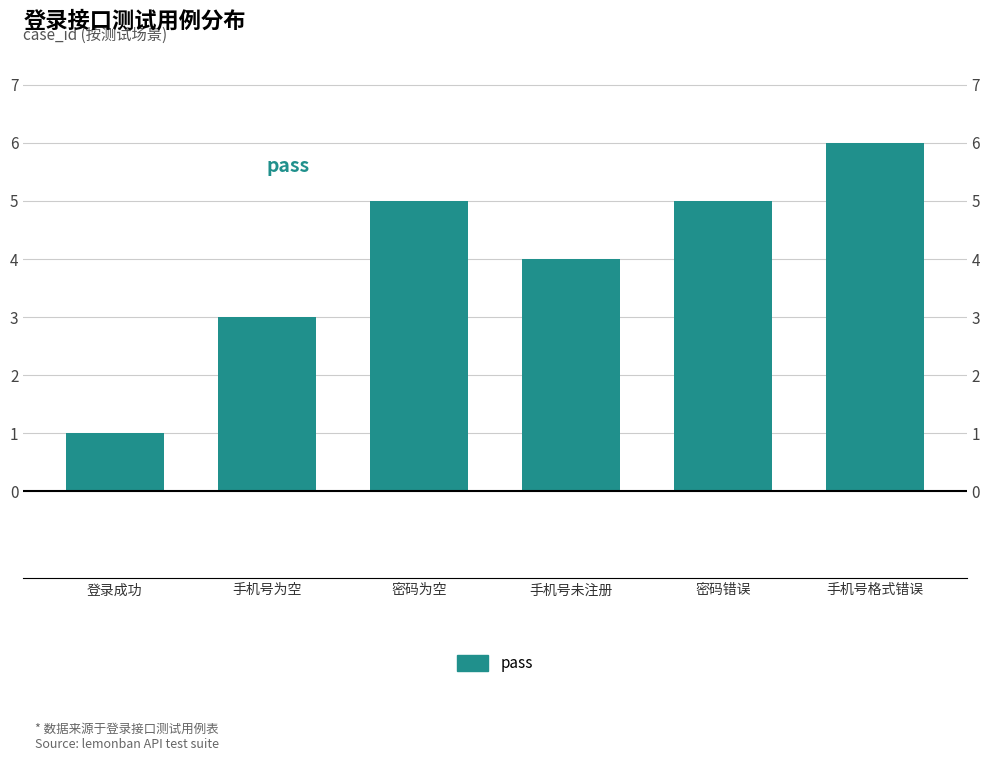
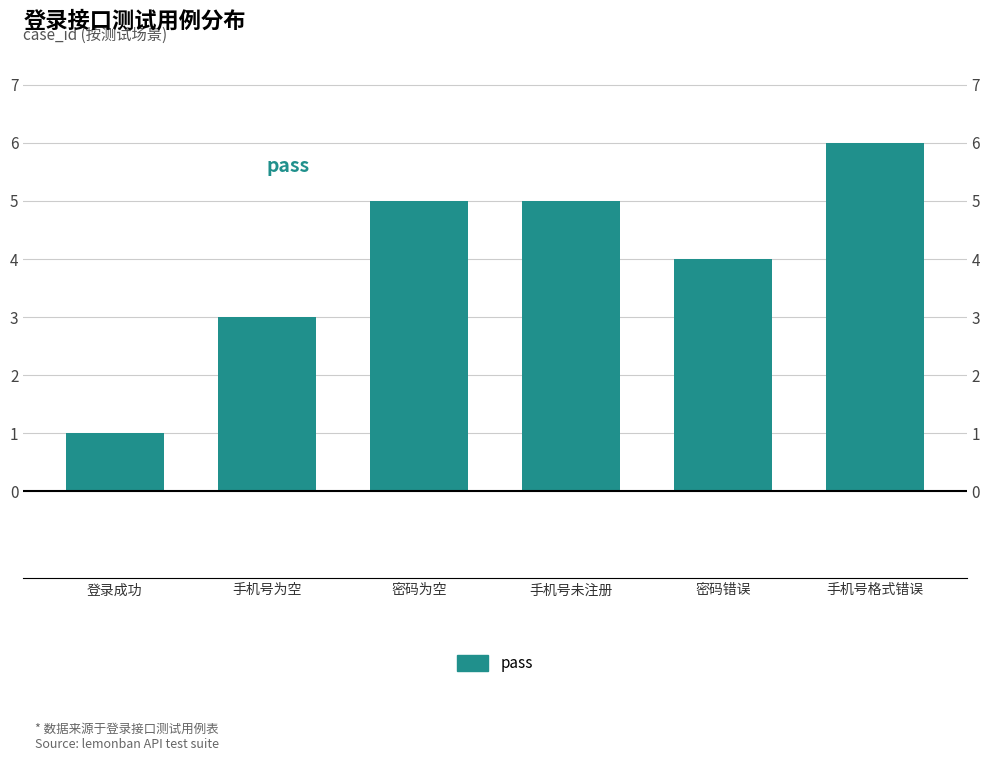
手机号未注册: 4 -> 5
密码错误: 5 -> 4
